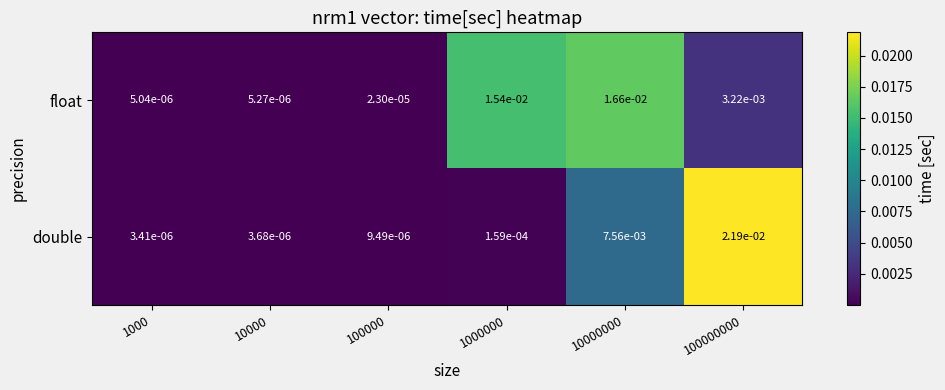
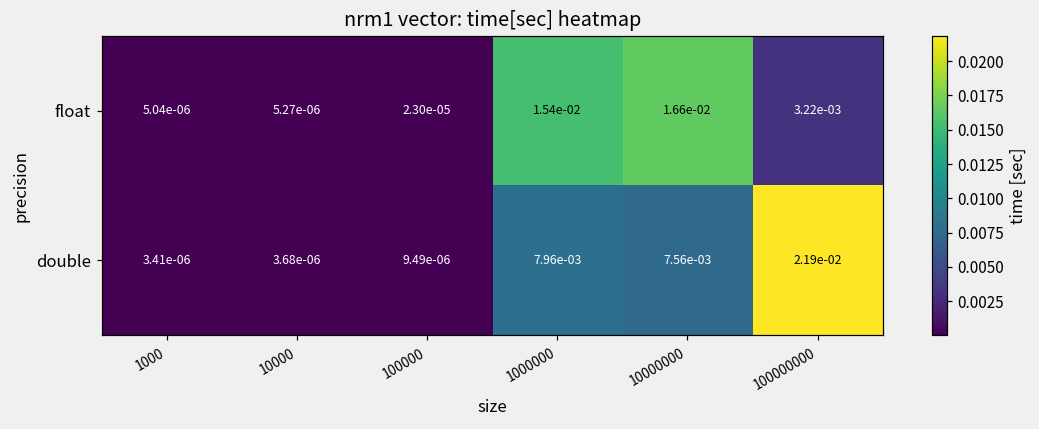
double, 1000000: 1.59e-04 -> 7.96e-03
